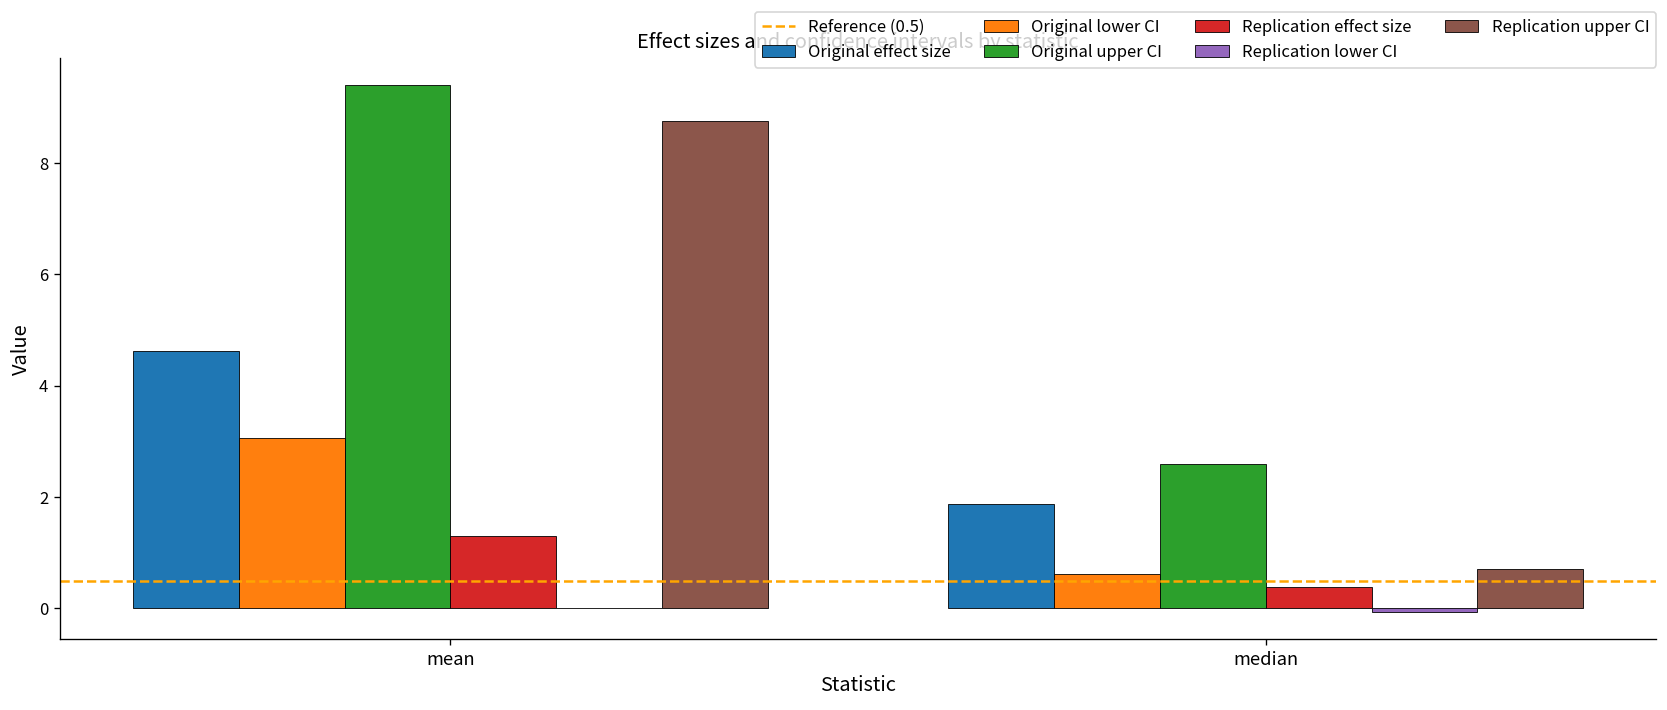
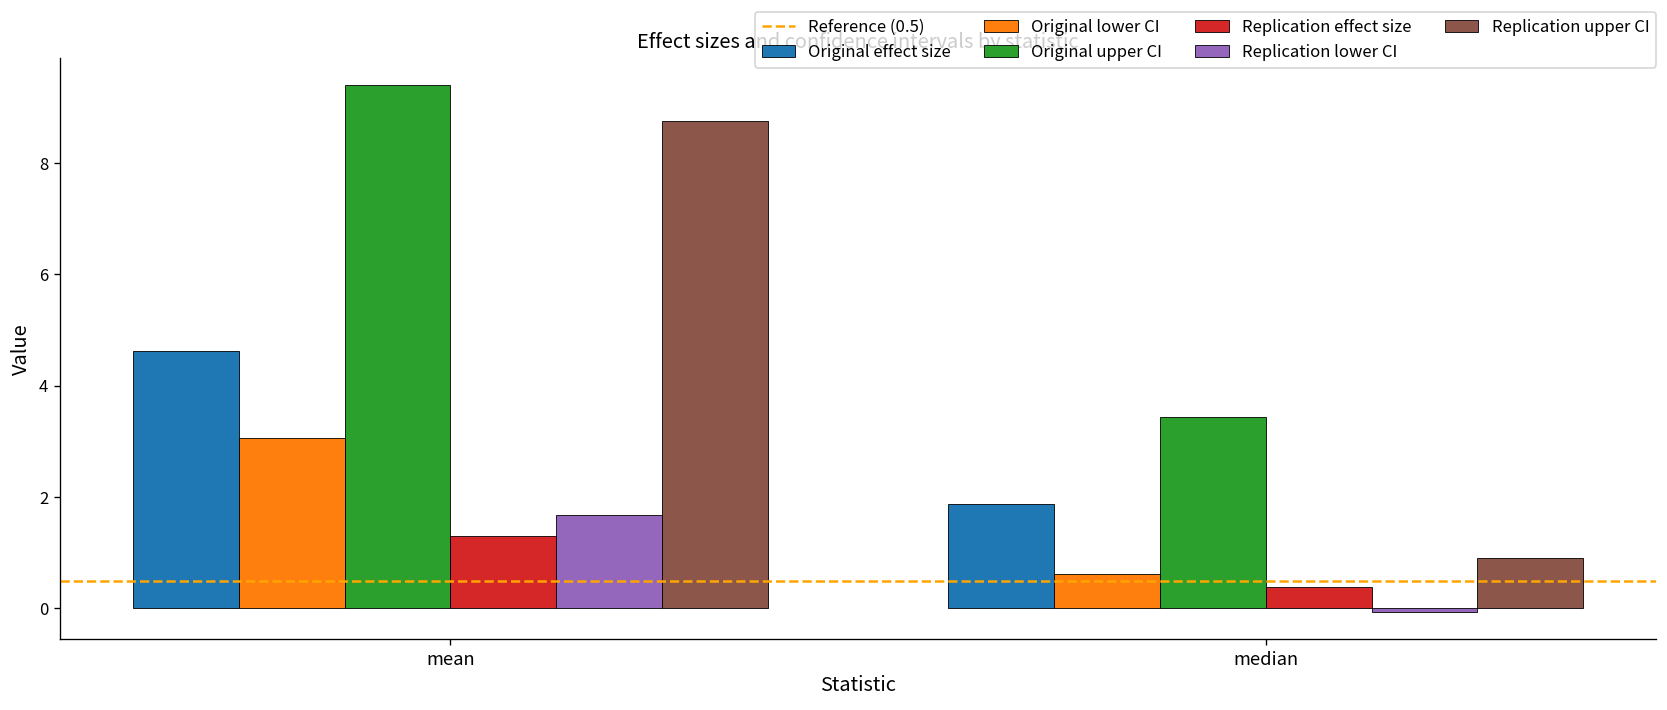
Replication lower CI, mean: 0.0 -> 1.7
Original upper CI, median: 2.6 -> 3.4
Replication upper CI, median: 0.7 -> 0.9
